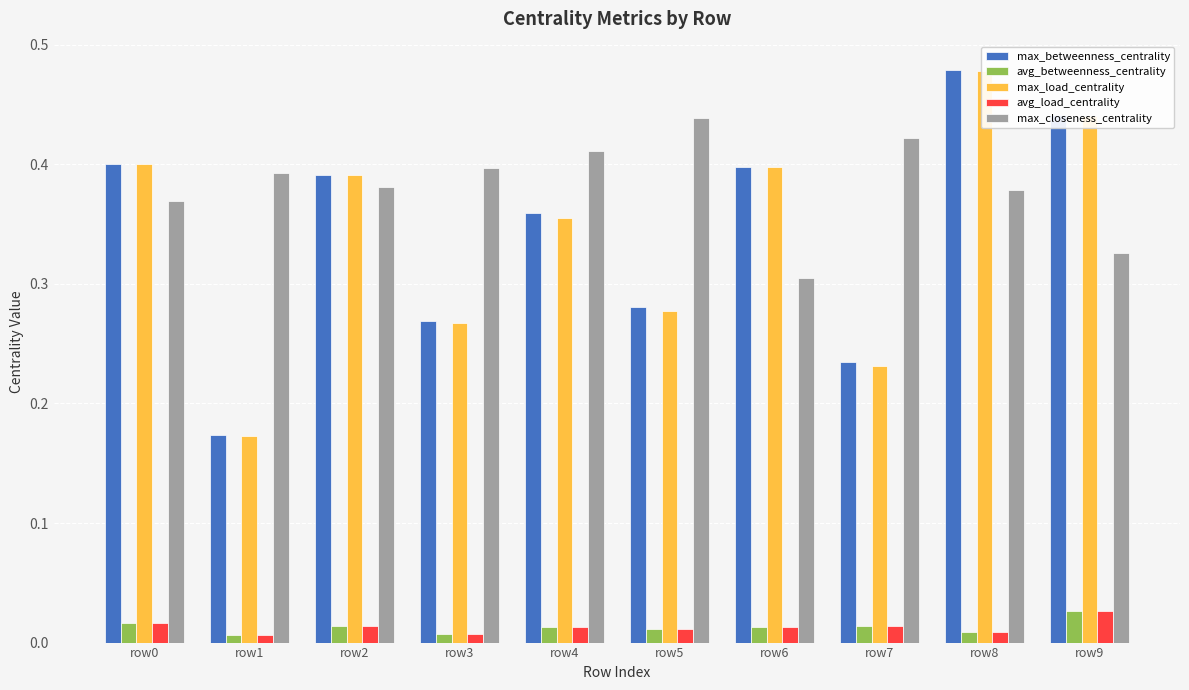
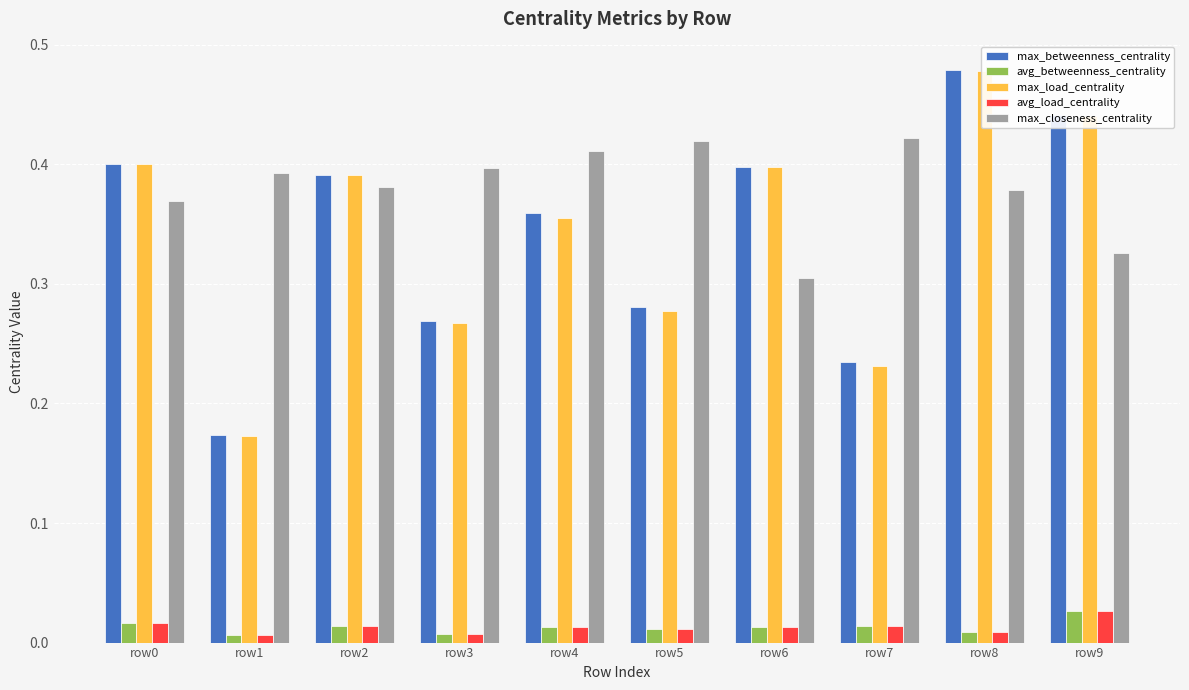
max_closeness_centrality, row5: 0.439 -> 0.419
